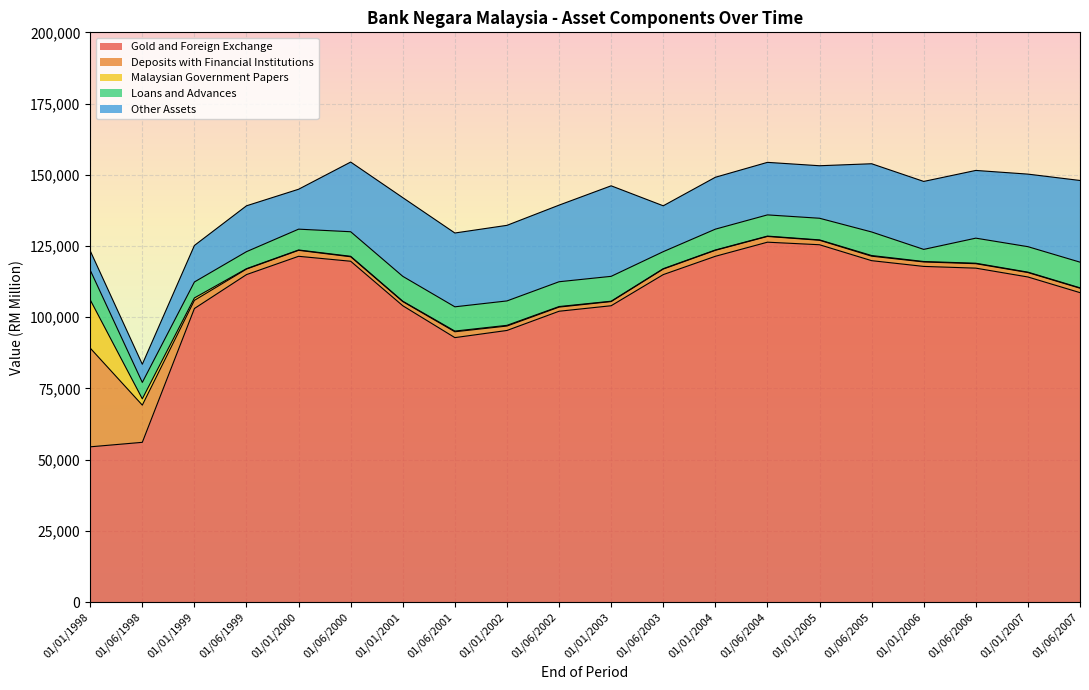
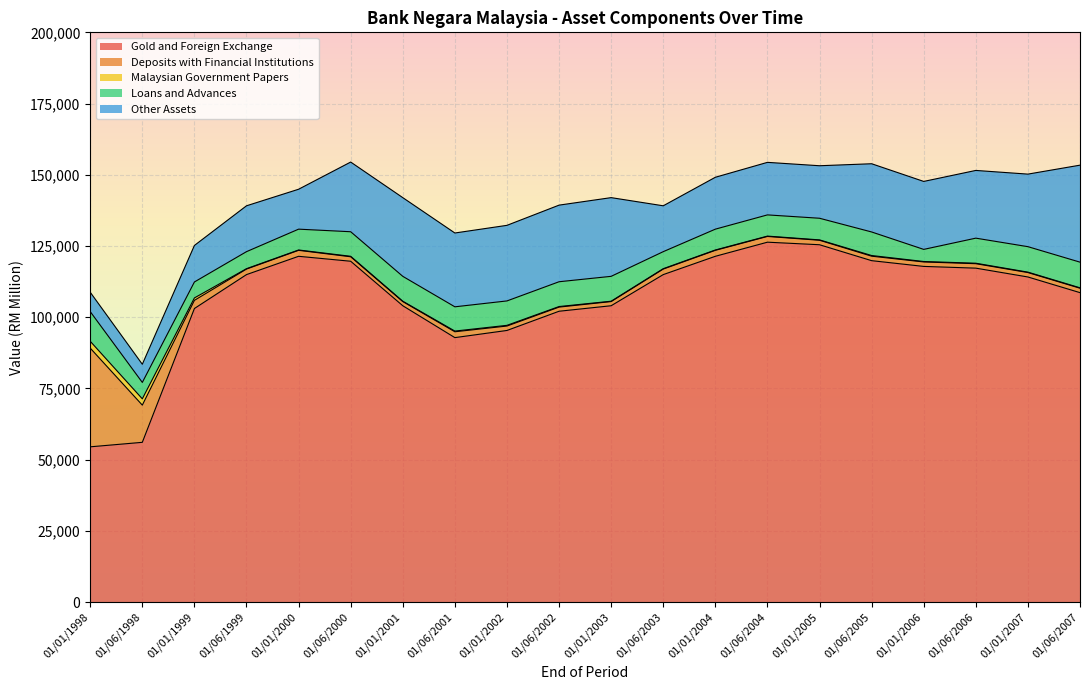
Malaysian Government Papers, 01/01/1998: 17,000 -> 2,000
Other Assets, 01/01/2003: 32,000 -> 28,000
Other Assets, 01/06/2007: 29,000 -> 34,000
